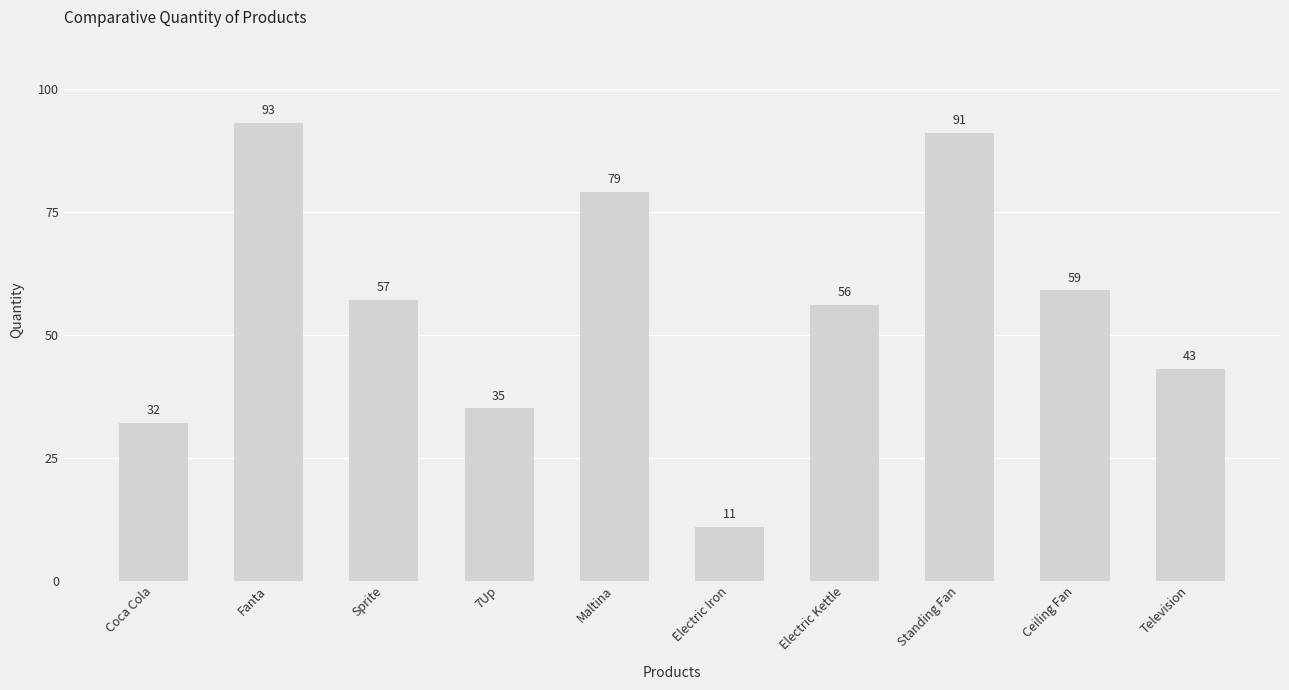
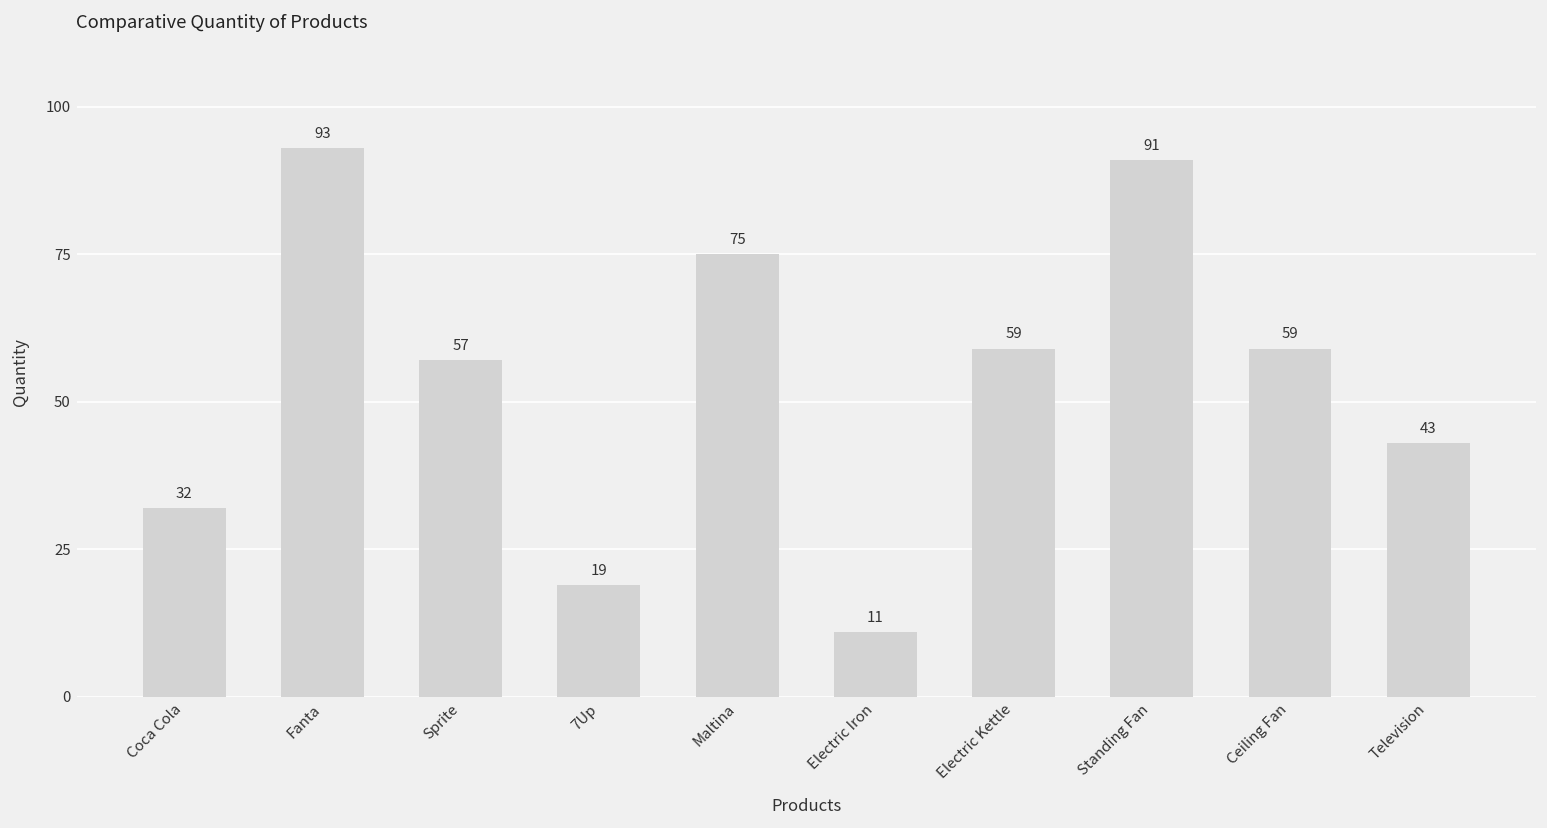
7Up: 35 -> 19
Maltina: 79 -> 75
Electric Kettle: 56 -> 59
